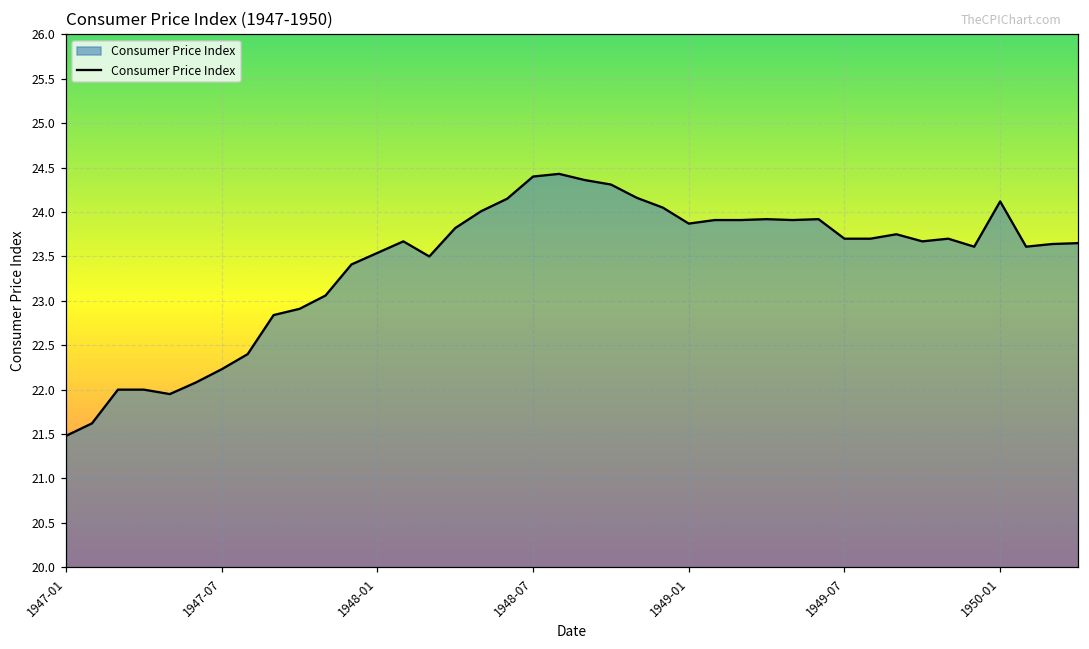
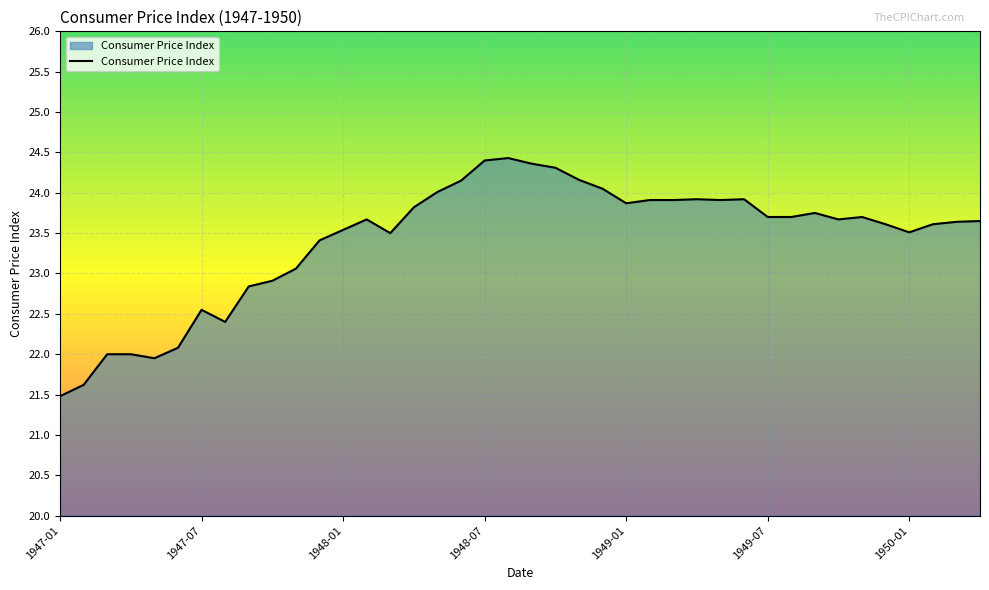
1947-07: 22.2 -> 22.6
1950-01: 24.1 -> 23.5
